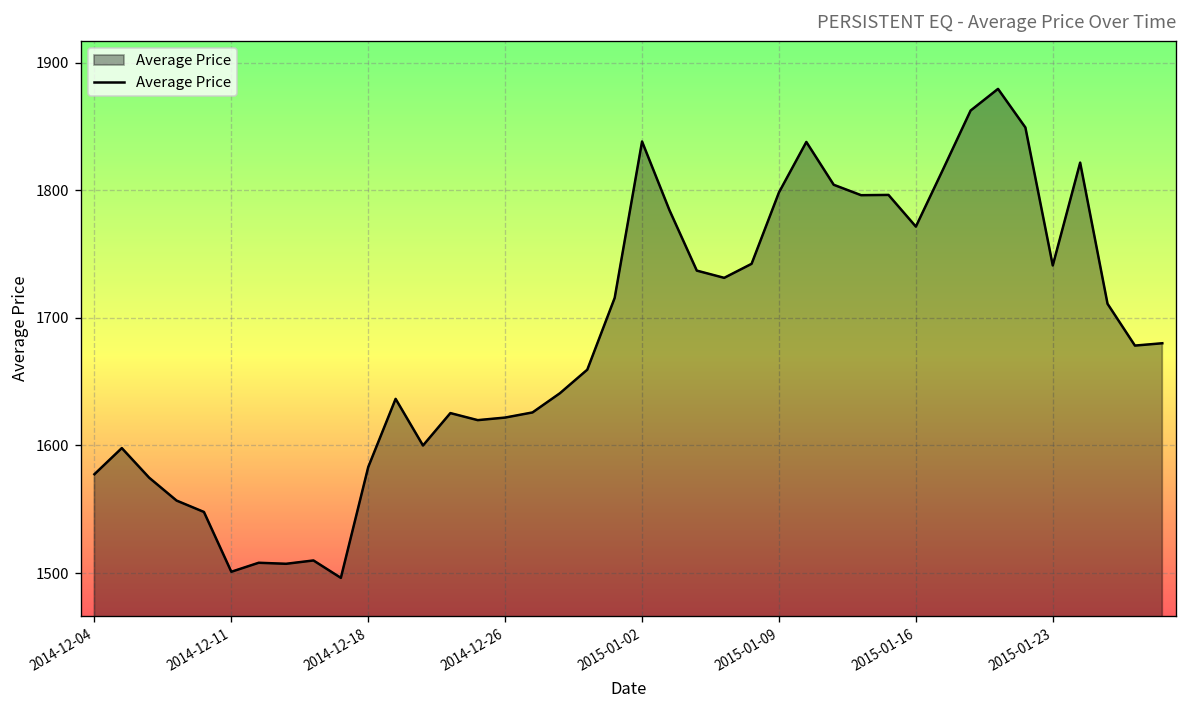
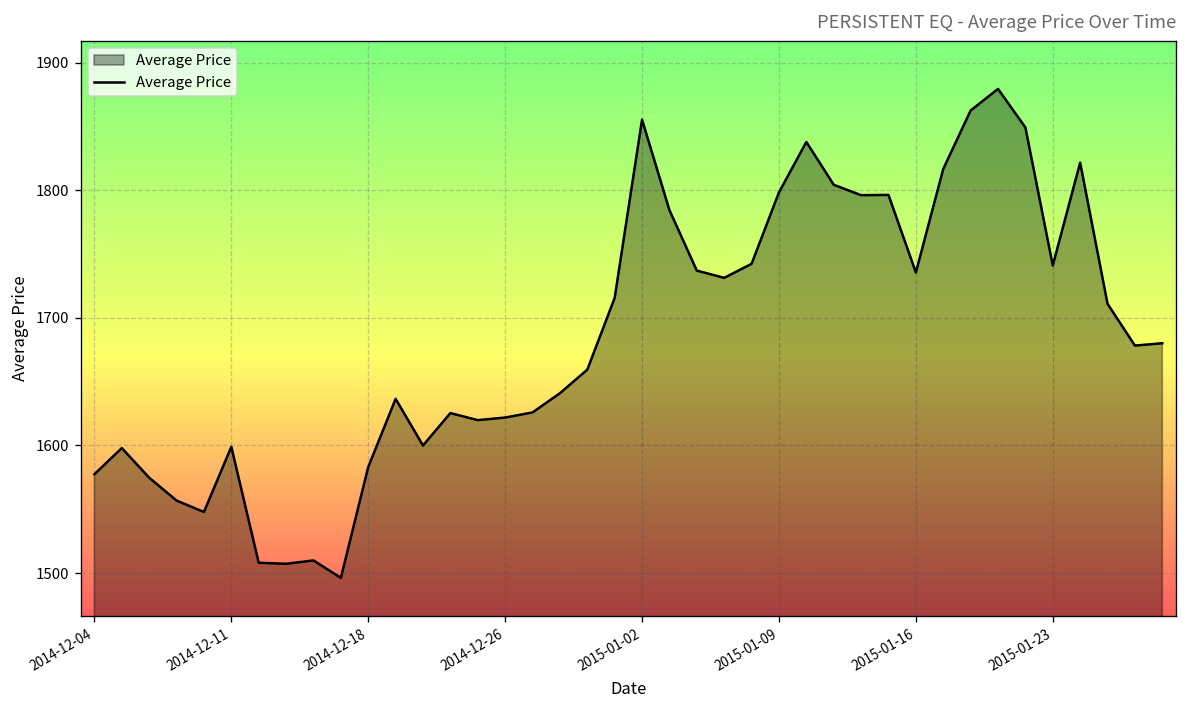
2014-12-11: 1501 -> 1599
2015-01-02: 1838 -> 1855
2015-01-16: 1771 -> 1735
